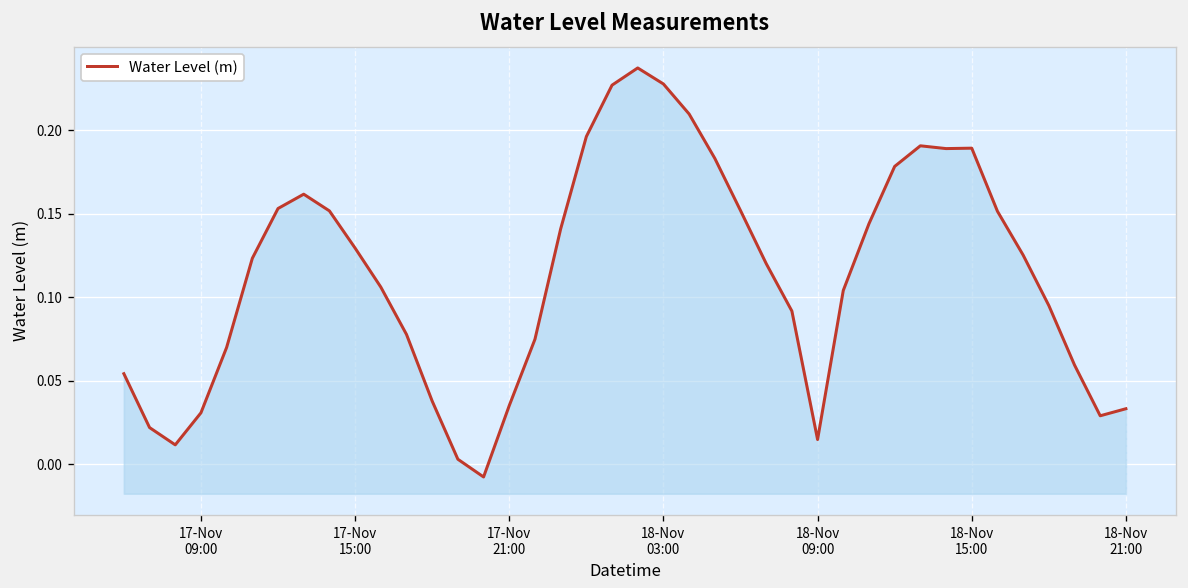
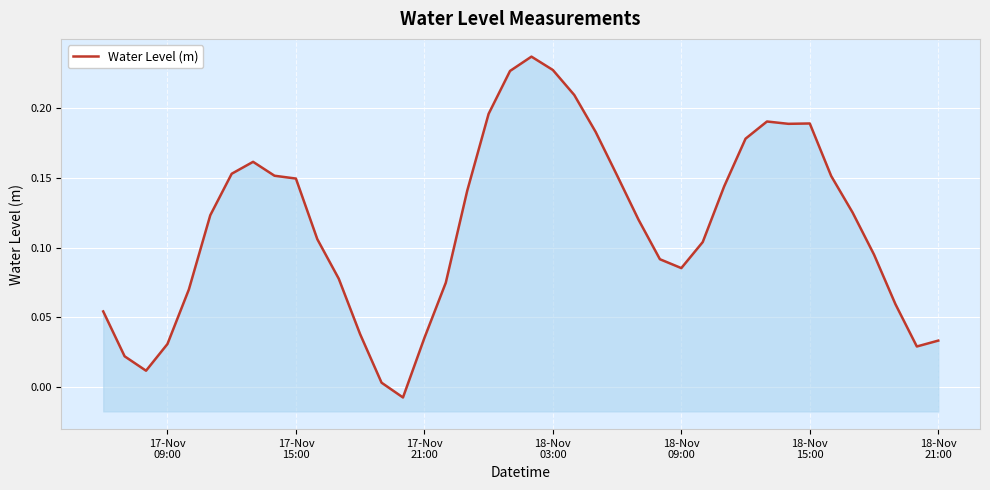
17-Nov 15:00: 0.129 -> 0.150
18-Nov 09:00: 0.015 -> 0.085
